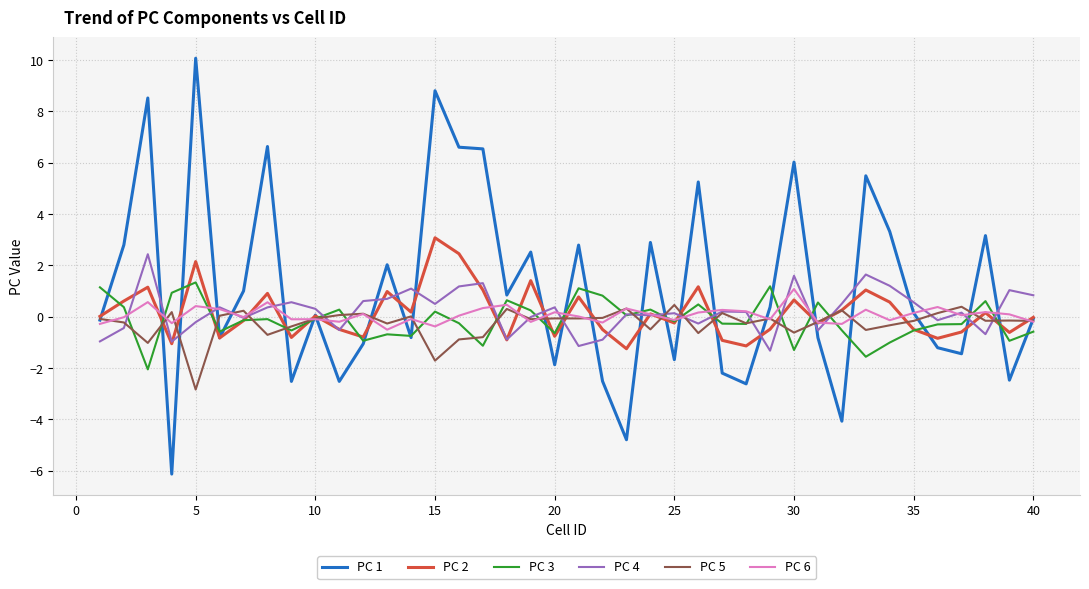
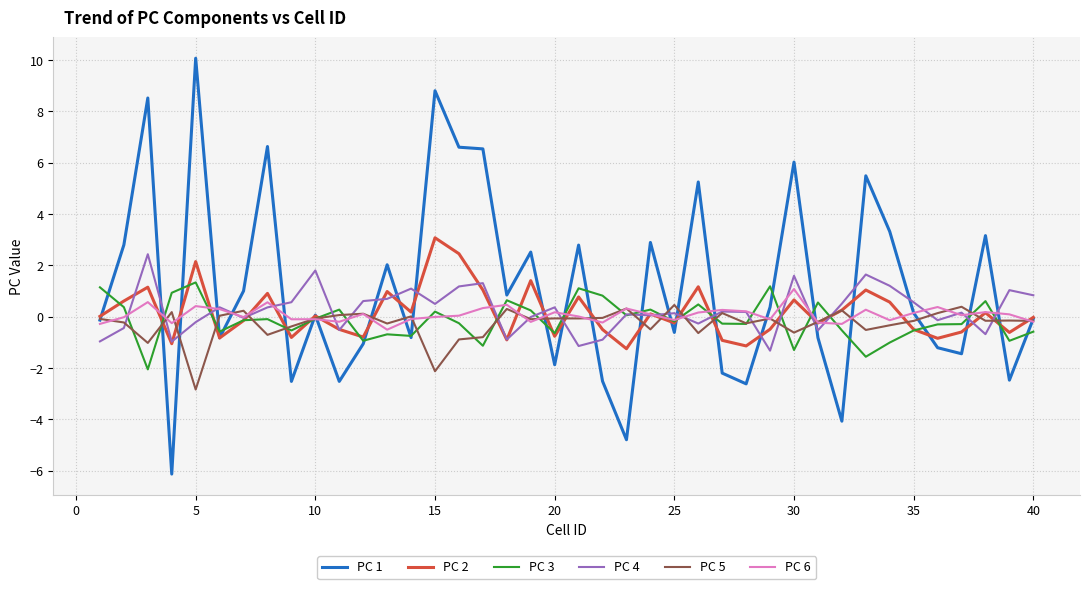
PC 4, 10: 0.3 -> 1.8
PC 5, 15: -1.7 -> -2.1
PC 6, 15: -0.4 -> 0.0
PC 1, 25: -1.7 -> -0.6
